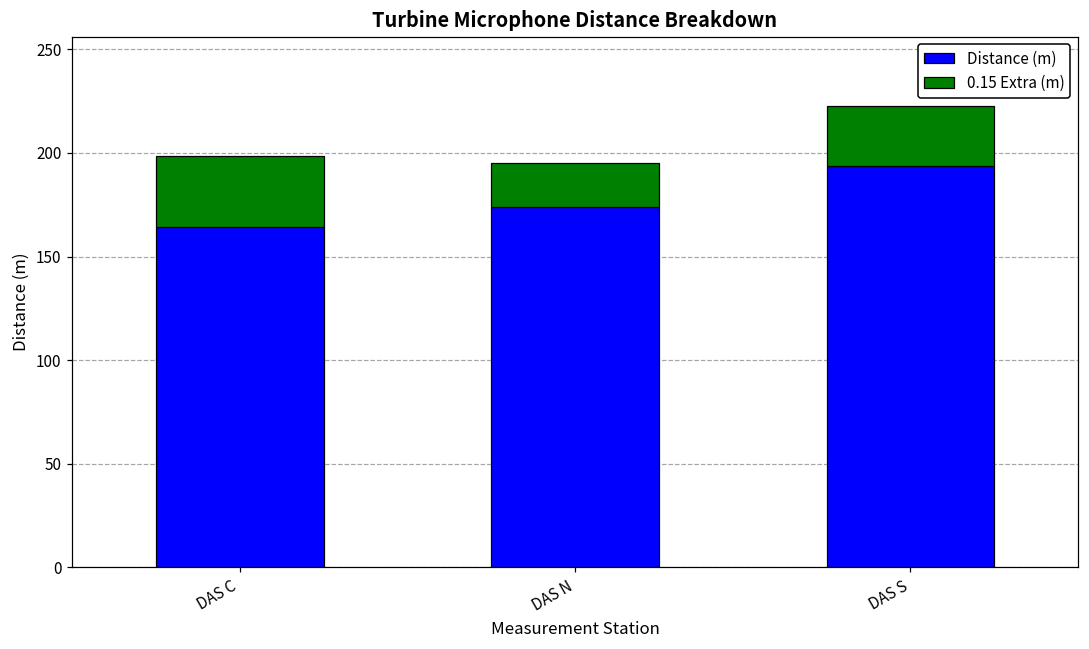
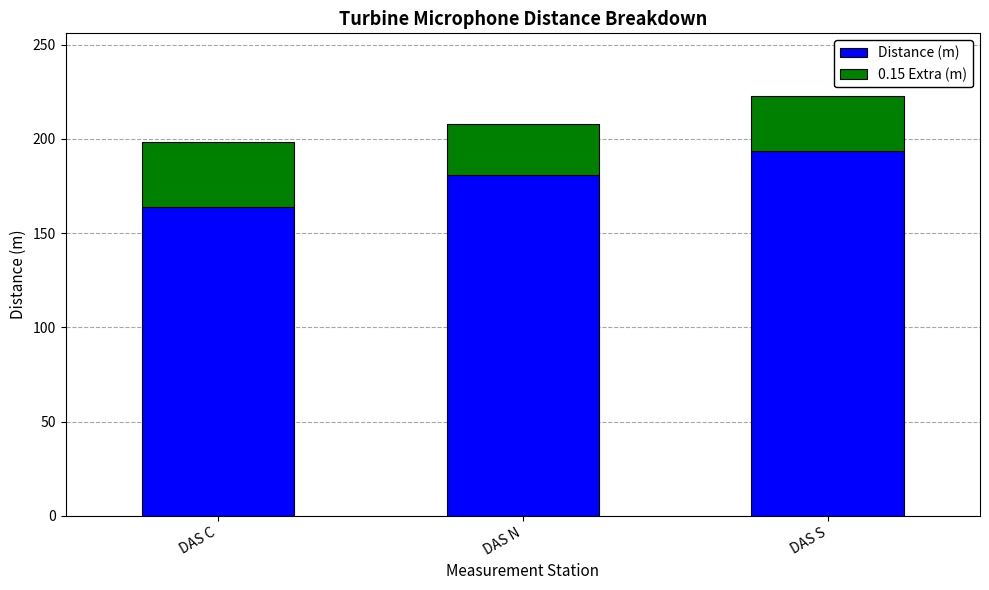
Distance (m), DAS N: 174 -> 181
0.15 Extra (m), DAS N: 22 -> 27
